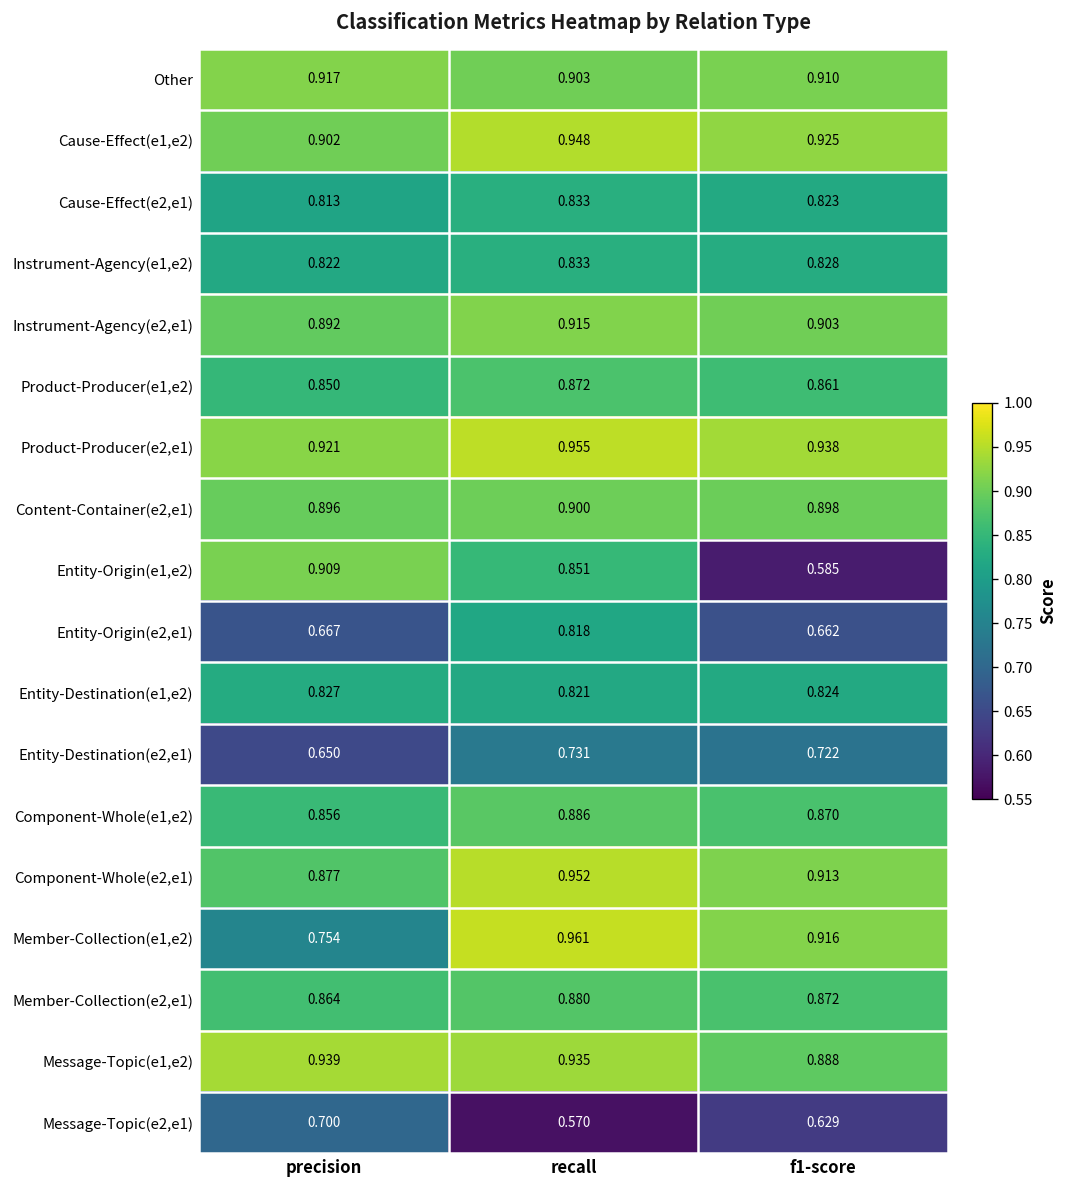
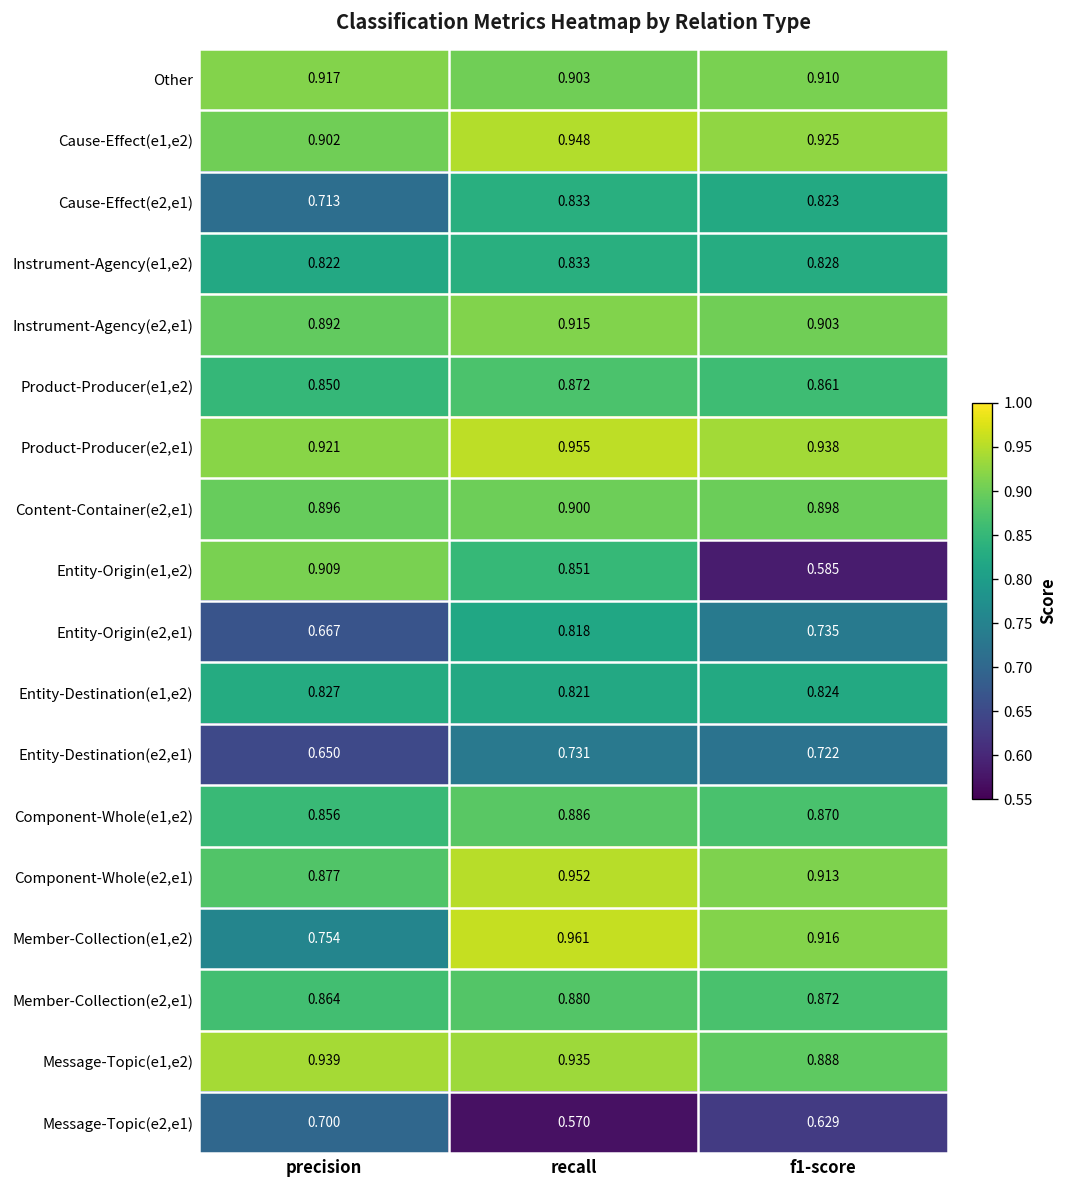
Cause-Effect(e2,e1), precision: 0.813 -> 0.713
Entity-Origin(e2,e1), f1-score: 0.662 -> 0.735
